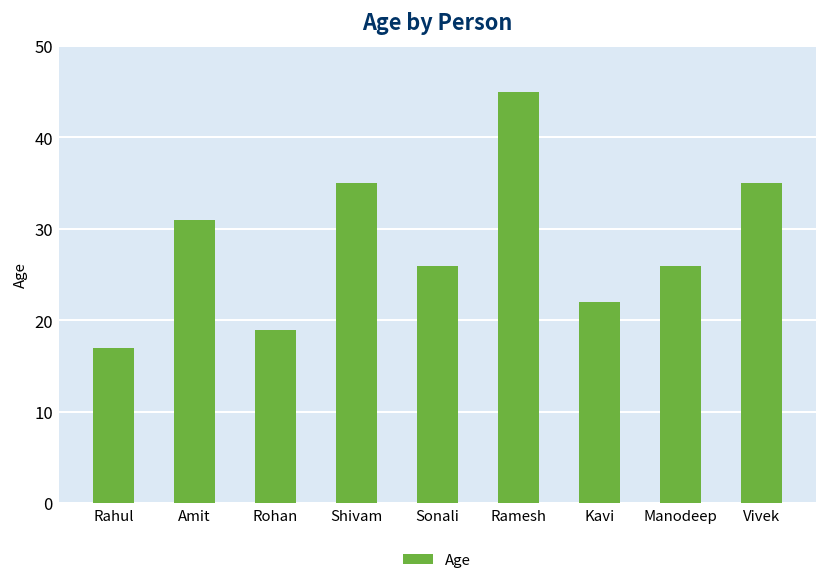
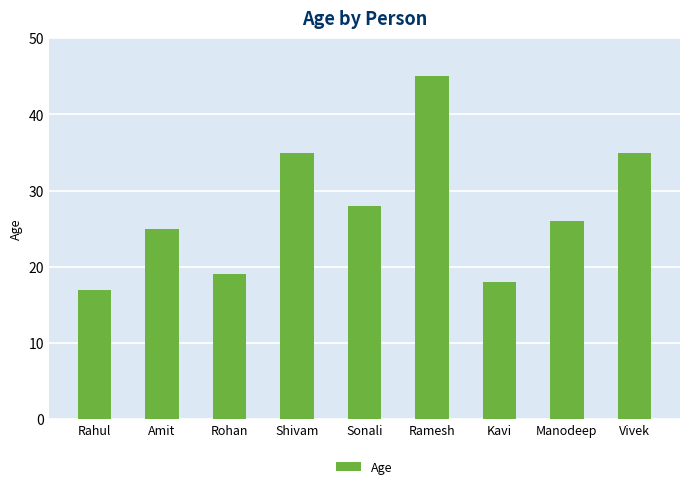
Amit: 31 -> 25
Sonali: 26 -> 28
Kavi: 22 -> 18
